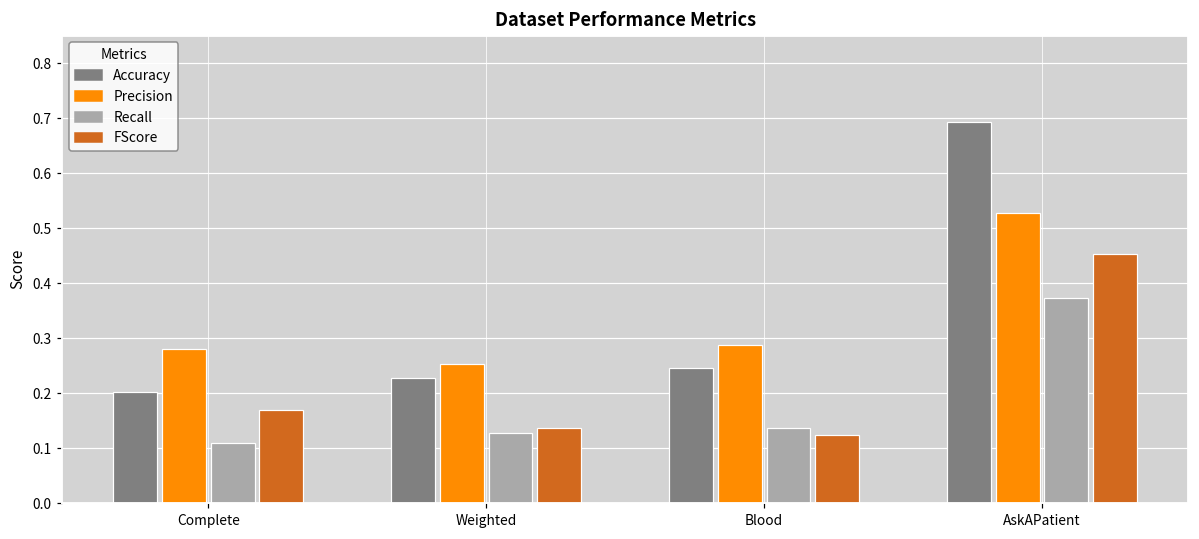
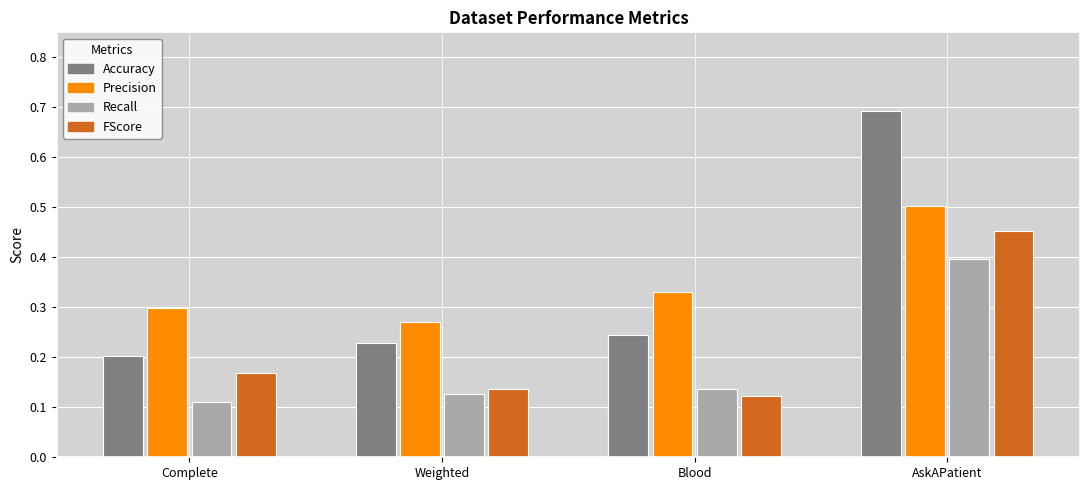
Precision, Complete: 0.28 -> 0.30
Precision, Weighted: 0.25 -> 0.27
Precision, Blood: 0.29 -> 0.33
Precision, AskAPatient: 0.53 -> 0.50
Recall, AskAPatient: 0.37 -> 0.40
